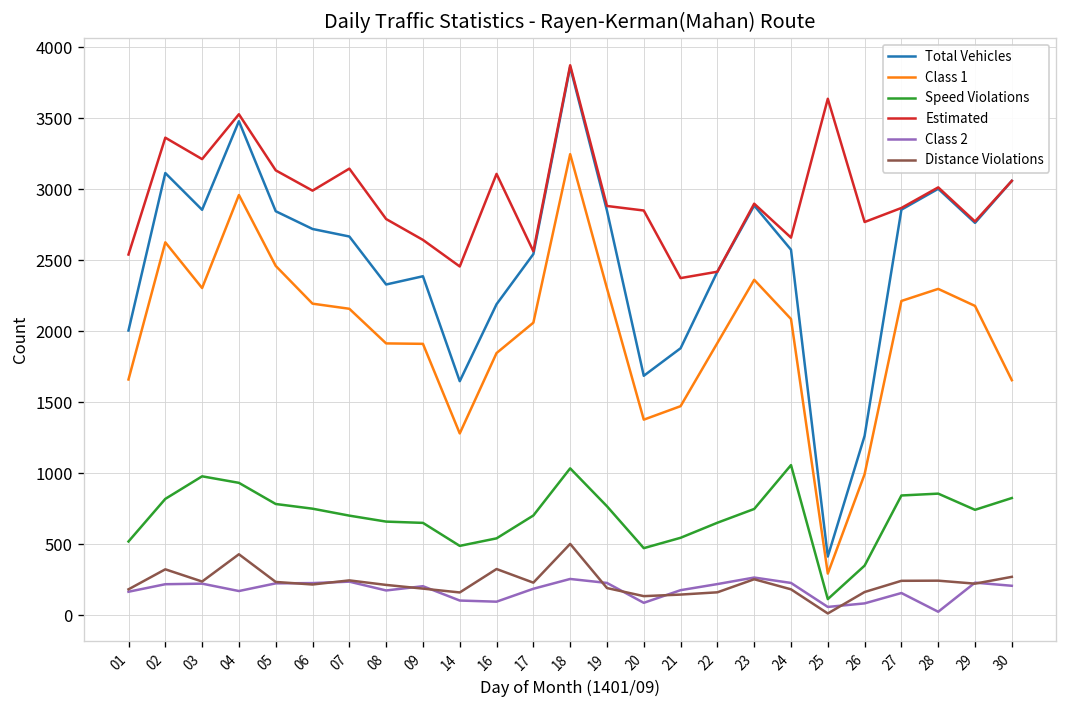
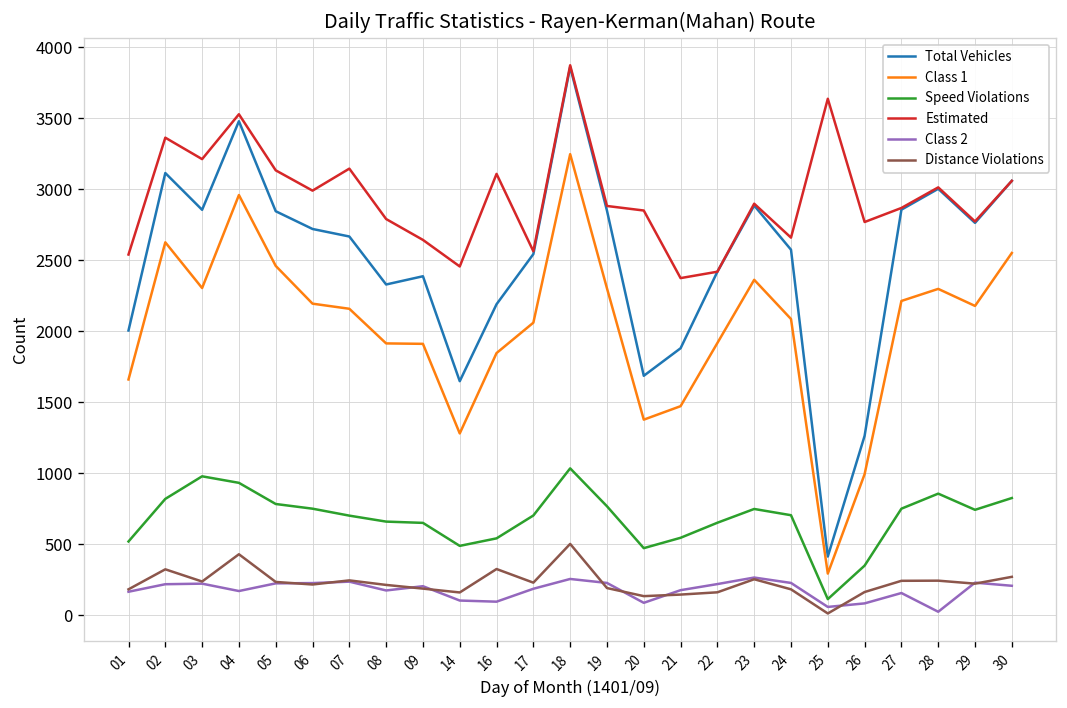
Speed Violations, 24: 1060 -> 710
Speed Violations, 27: 840 -> 750
Class 1, 30: 1660 -> 2550
